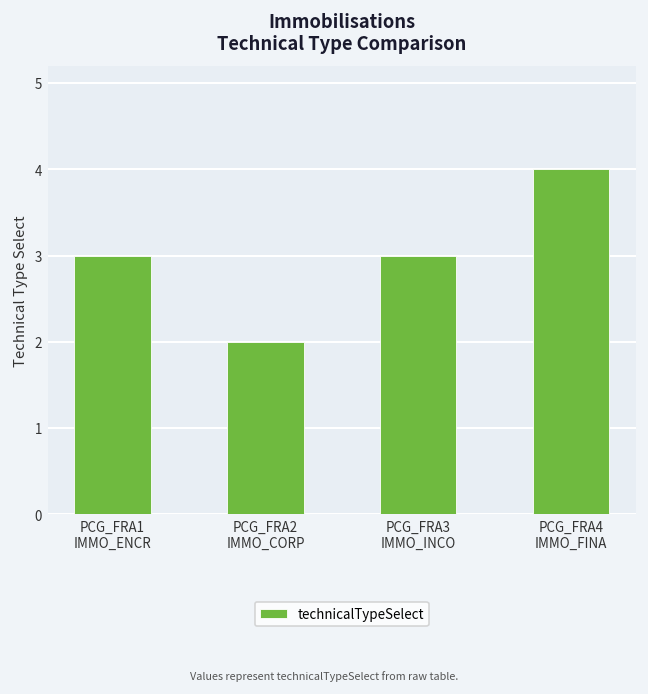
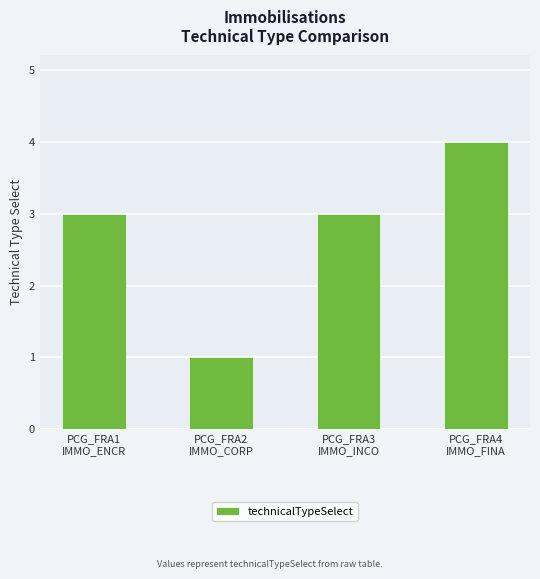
PCG_FRA2 IMMO_CORP: 2 -> 1
